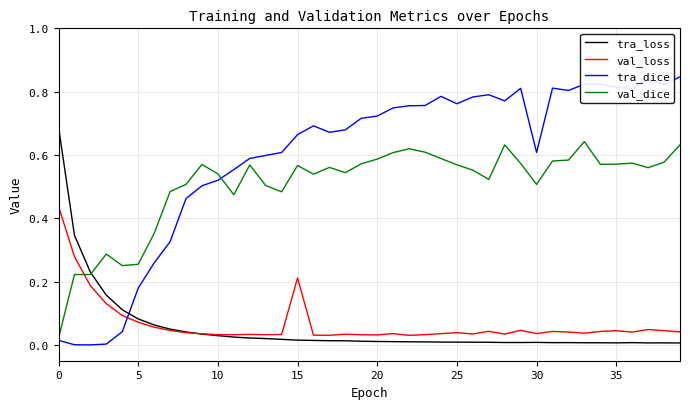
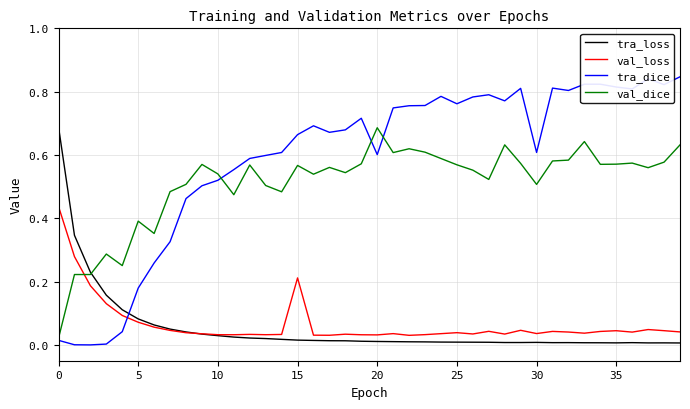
val_dice, 5: 0.25 -> 0.39
tra_dice, 20: 0.72 -> 0.60
val_dice, 20: 0.59 -> 0.69
